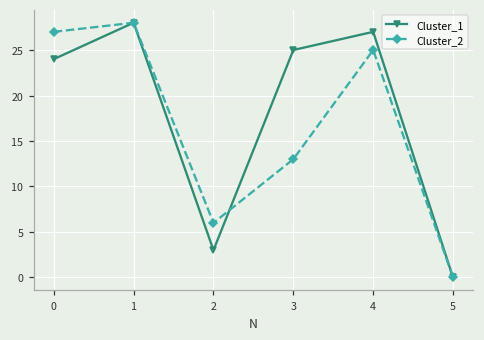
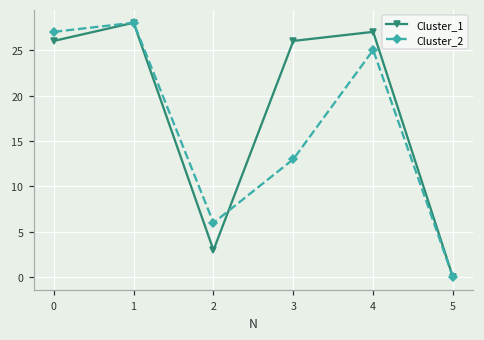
Cluster_1, 0: 24 -> 26
Cluster_1, 3: 25 -> 26
